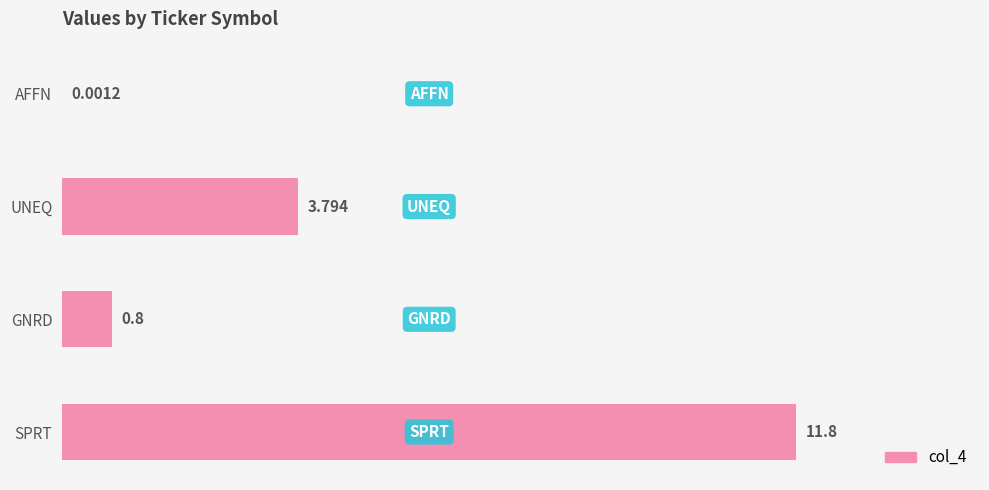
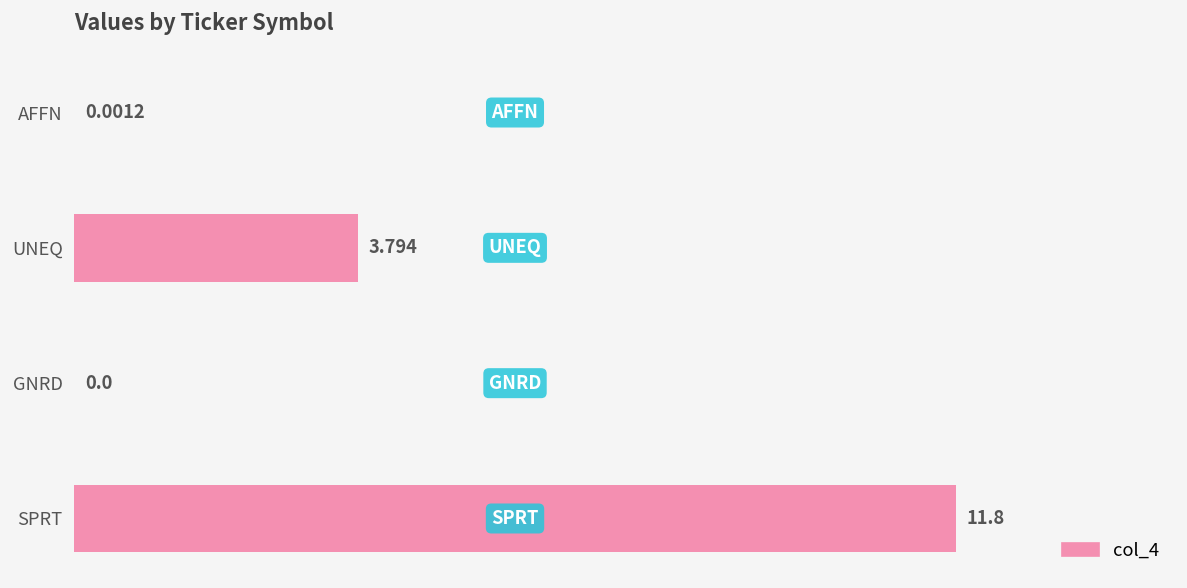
GNRD: 0.8 -> 0.0
